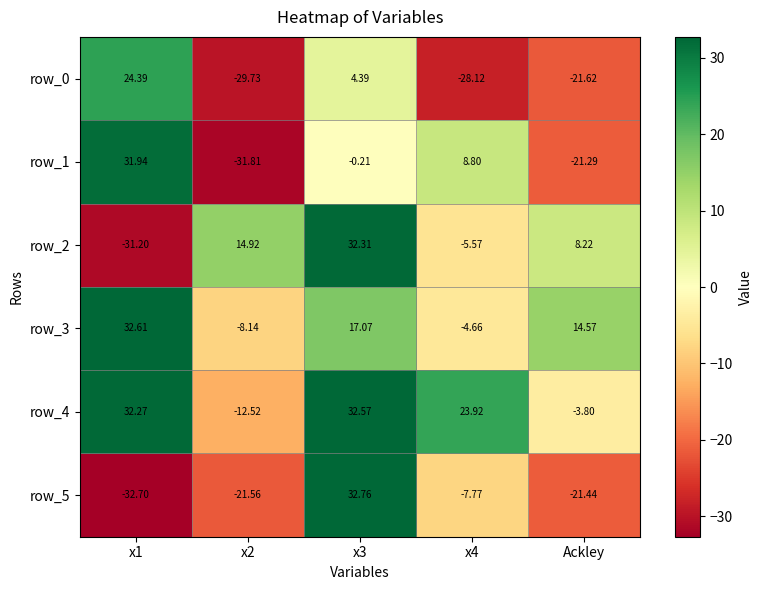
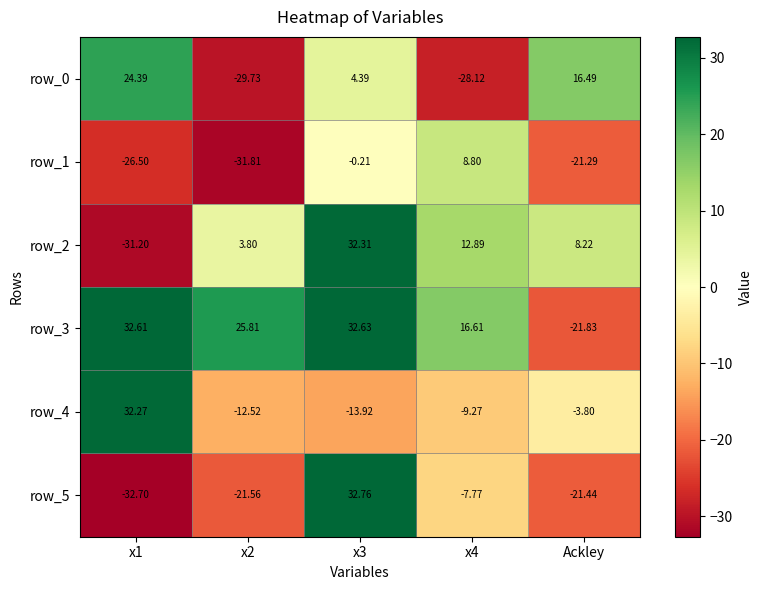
row_0, Ackley: -21.62 -> 16.49
row_1, x1: 31.94 -> -26.50
row_2, x2: 14.92 -> 3.80
row_2, x4: -5.57 -> 12.89
row_3, x2: -8.14 -> 25.81
row_3, x3: 17.07 -> 32.63
row_3, x4: -4.66 -> 16.61
row_3, Ackley: 14.57 -> -21.83
row_4, x3: 32.57 -> -13.92
row_4, x4: 23.92 -> -9.27
